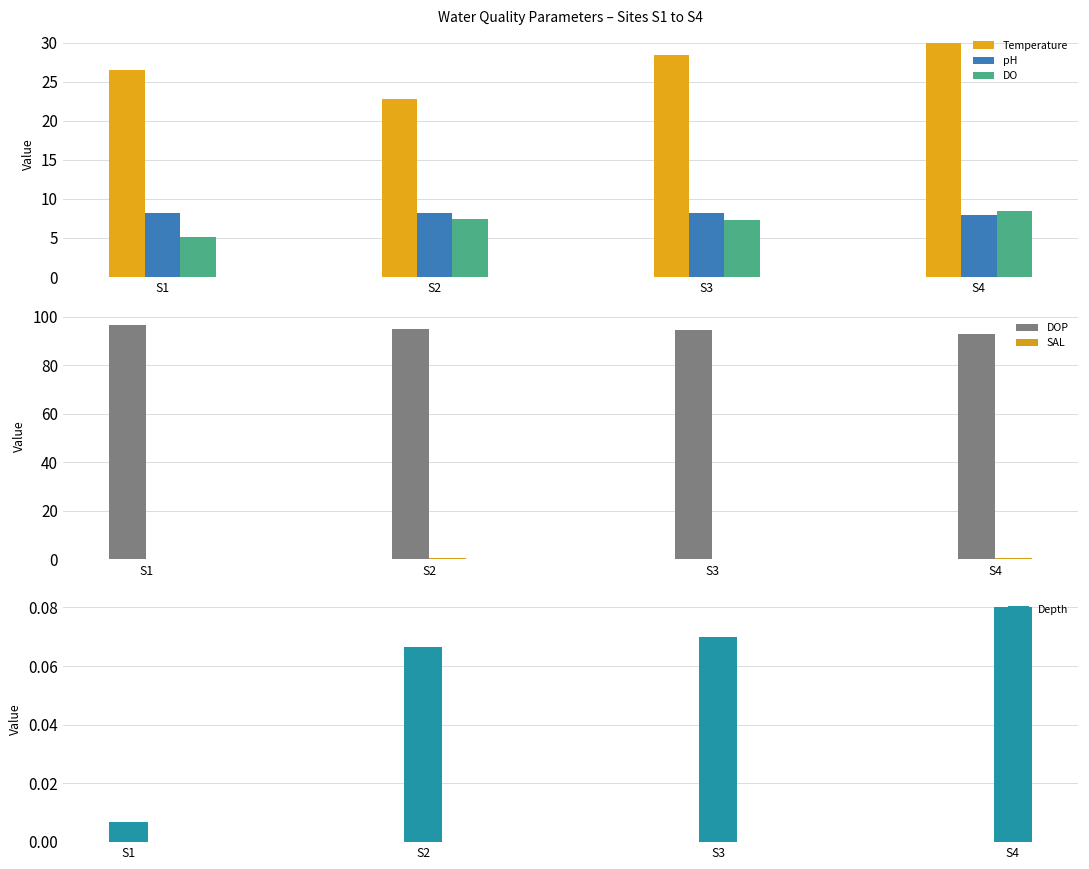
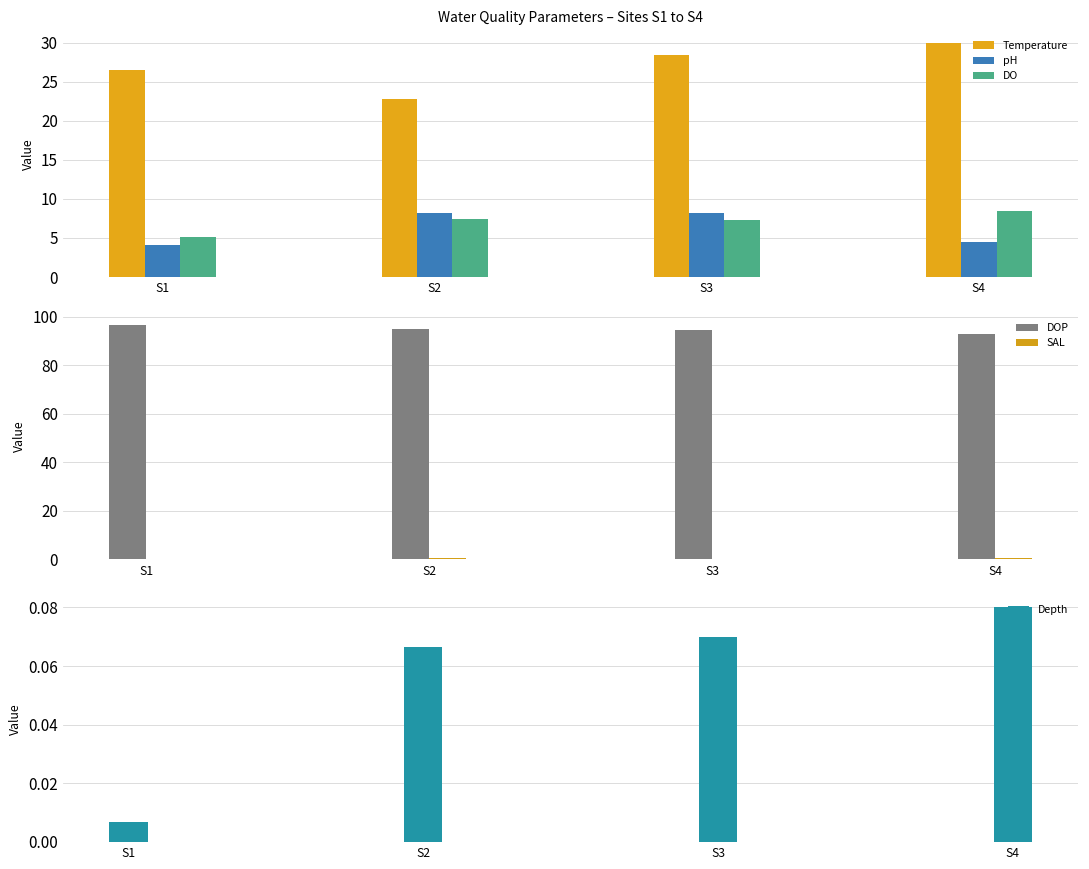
Water Quality Parameters – Sites S1 to S4, pH, S1: 8 -> 4
Water Quality Parameters – Sites S1 to S4, pH, S4: 8 -> 5
